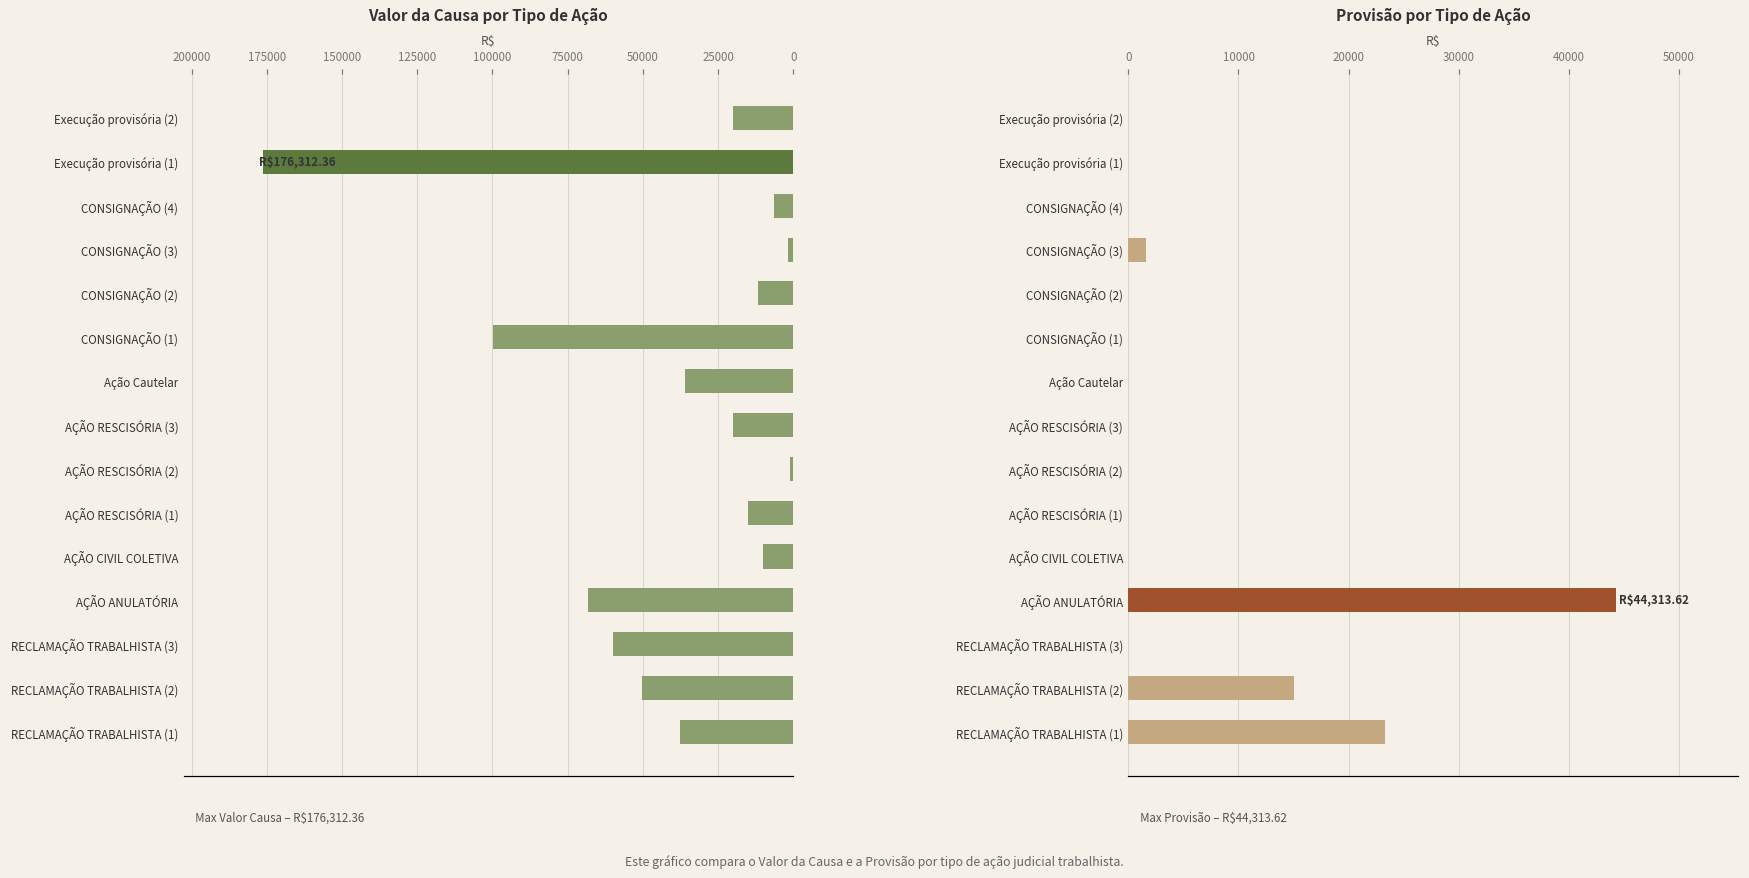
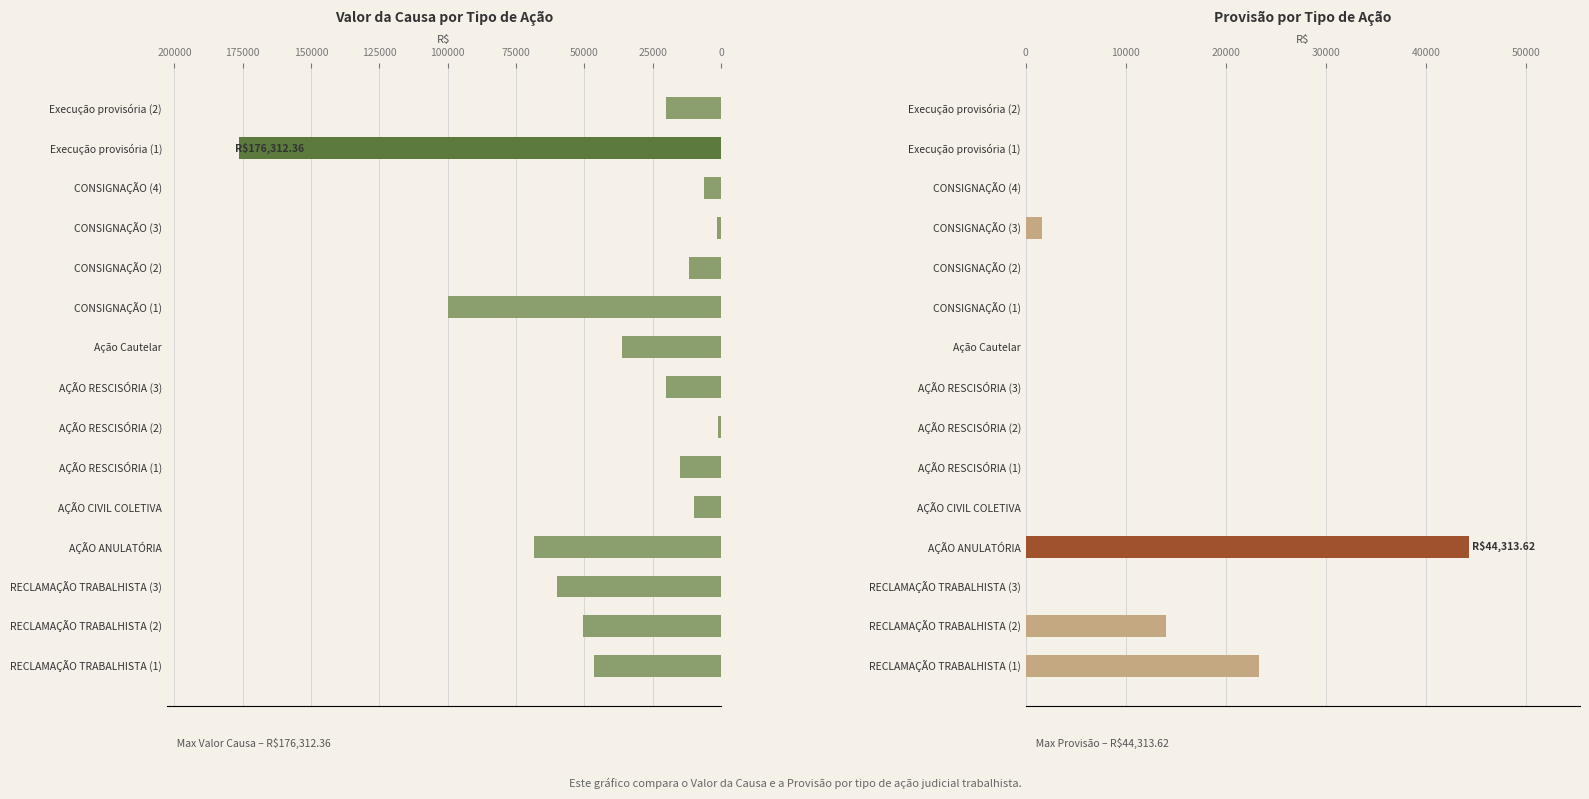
Valor da Causa por Tipo de Ação, RECLAMAÇÃO TRABALHISTA (1): 37000 -> 46000
Provisão por Tipo de Ação, RECLAMAÇÃO TRABALHISTA (2): 15100 -> 14000
